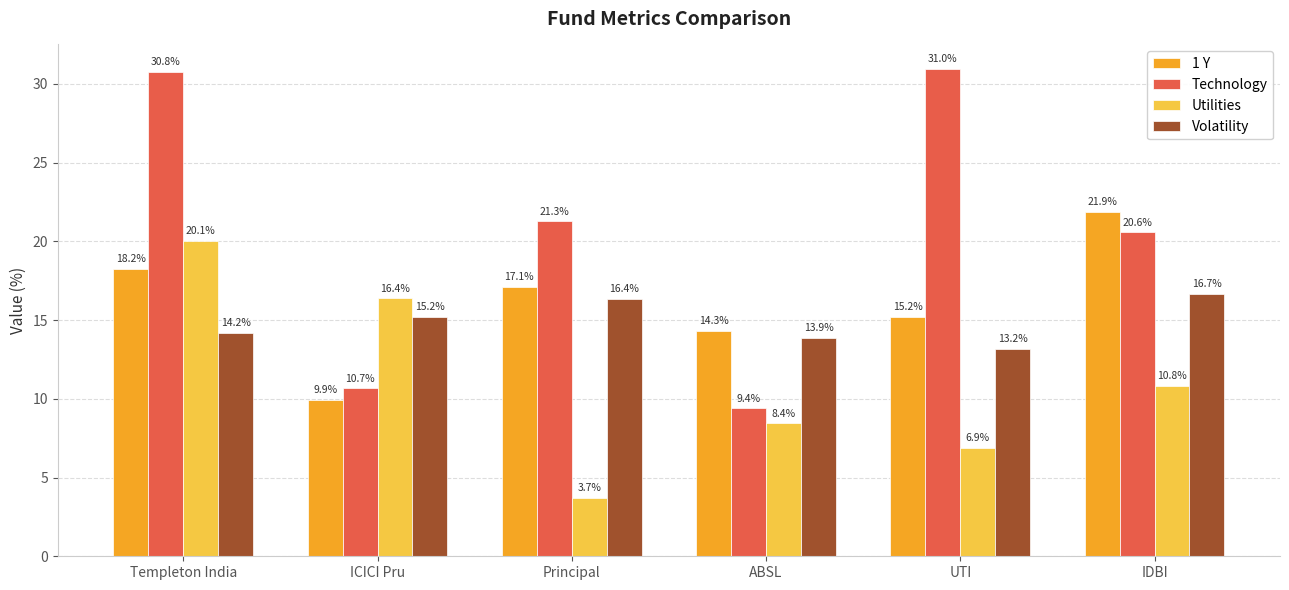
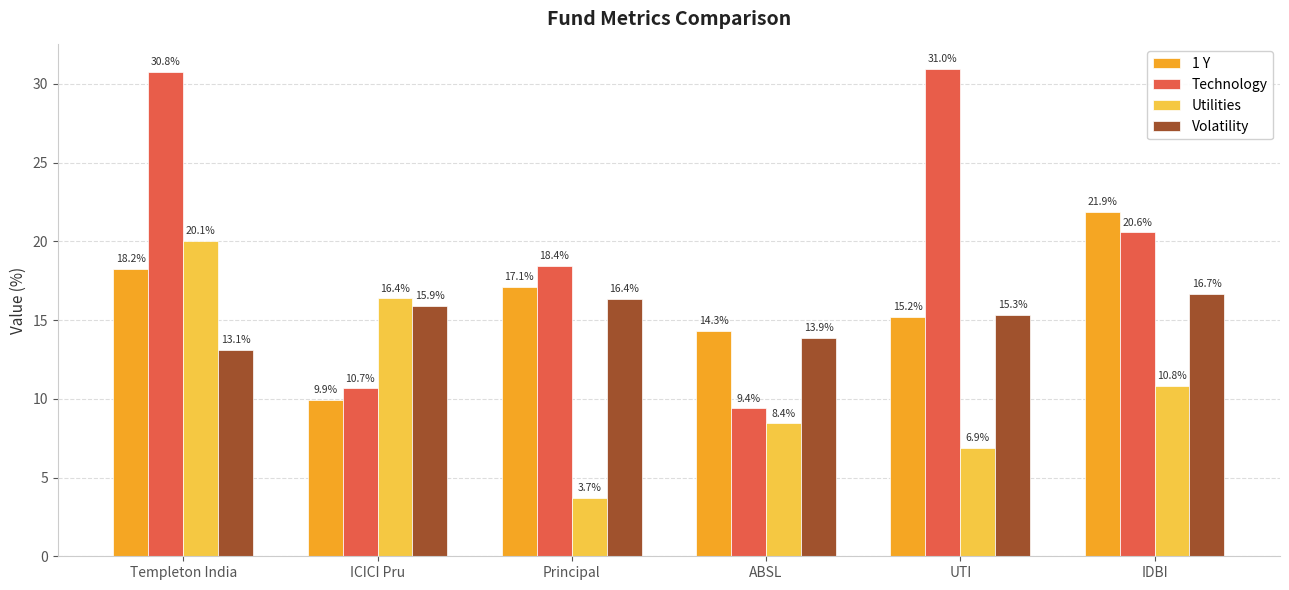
Volatility, Templeton India: 14.2% -> 13.1%
Volatility, ICICI Pru: 15.2% -> 15.9%
Technology, Principal: 21.3% -> 18.4%
Volatility, UTI: 13.2% -> 15.3%
